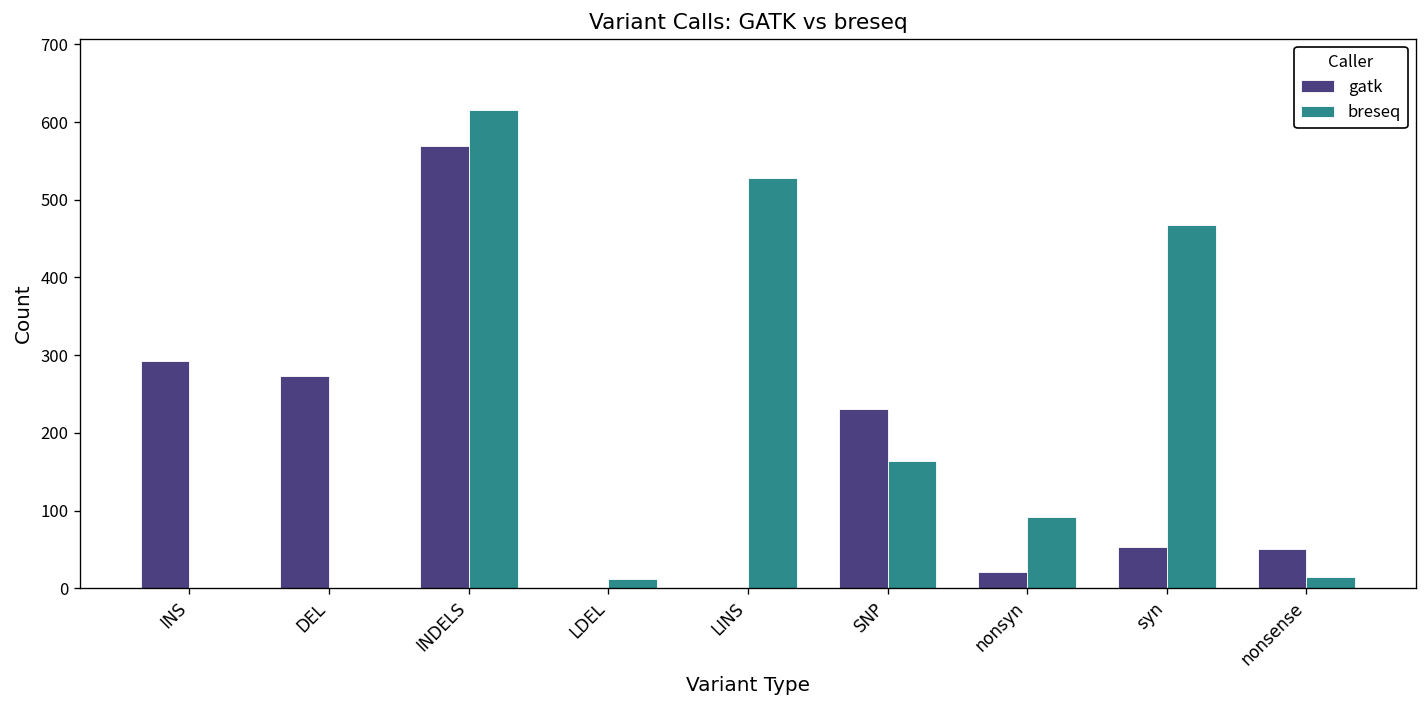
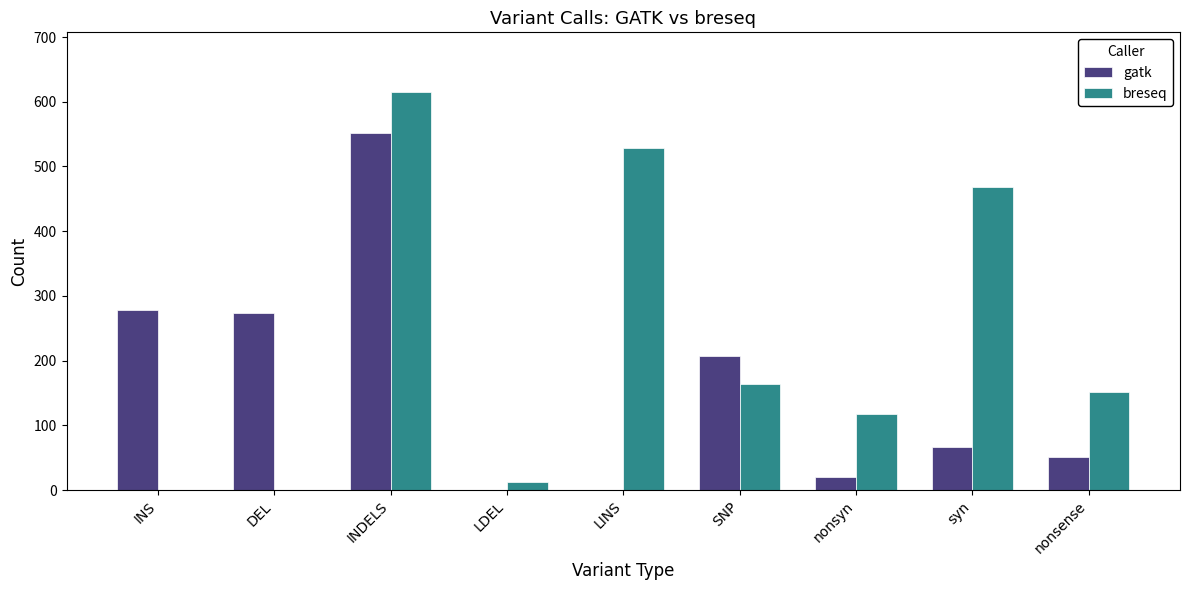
gatk, INS: 290 -> 280
gatk, INDELS: 570 -> 550
gatk, SNP: 230 -> 210
breseq, nonsyn: 90 -> 120
gatk, syn: 50 -> 70
breseq, nonsense: 10 -> 150
